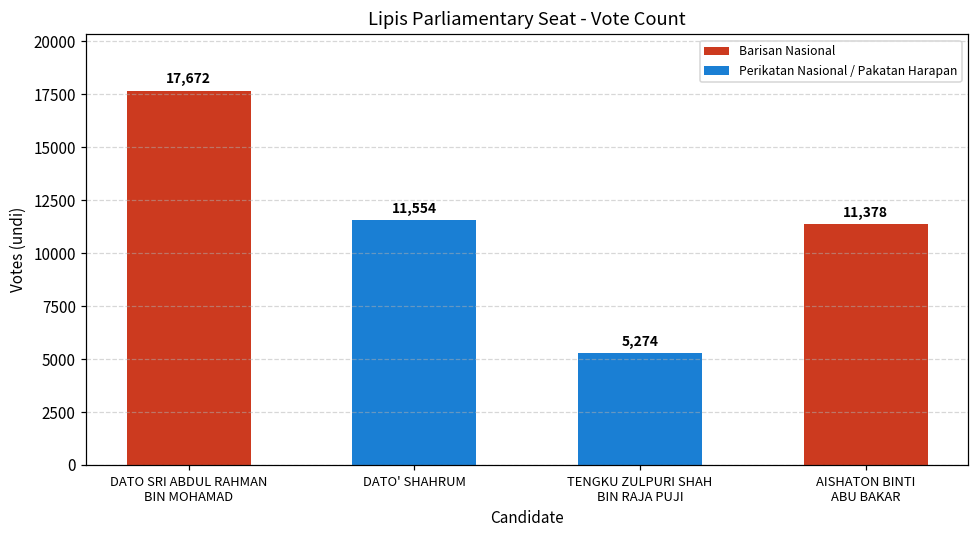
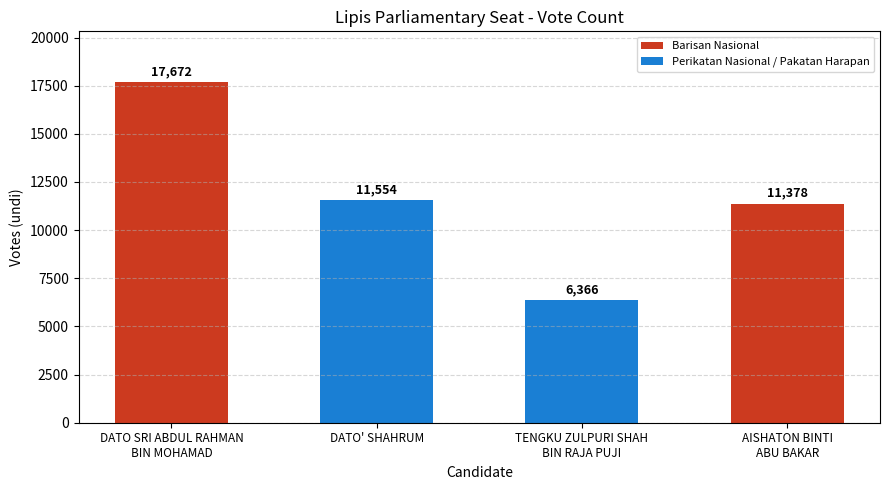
TENGKU ZULPURI SHAH BIN RAJA PUJI: 5,274 -> 6,366
